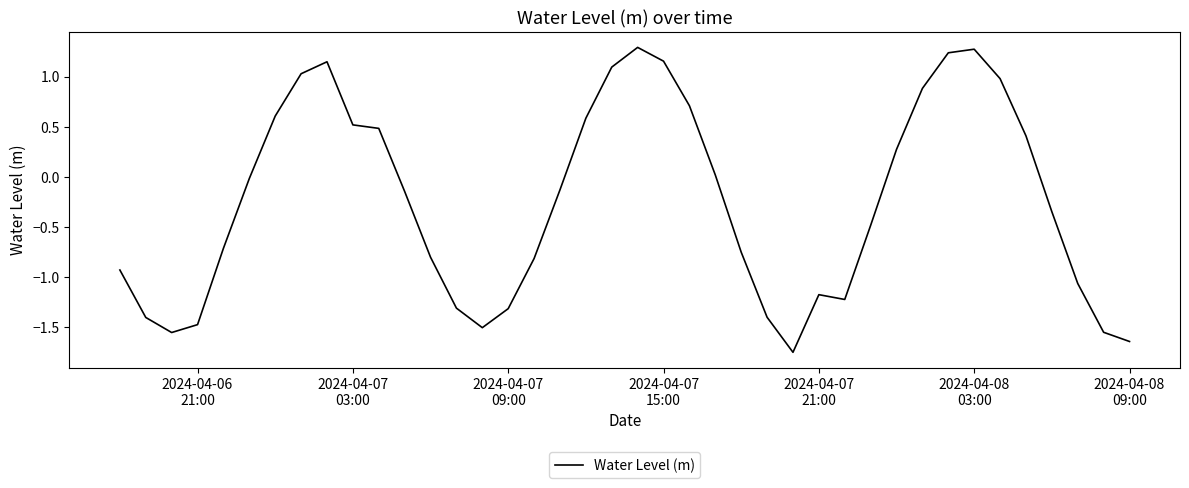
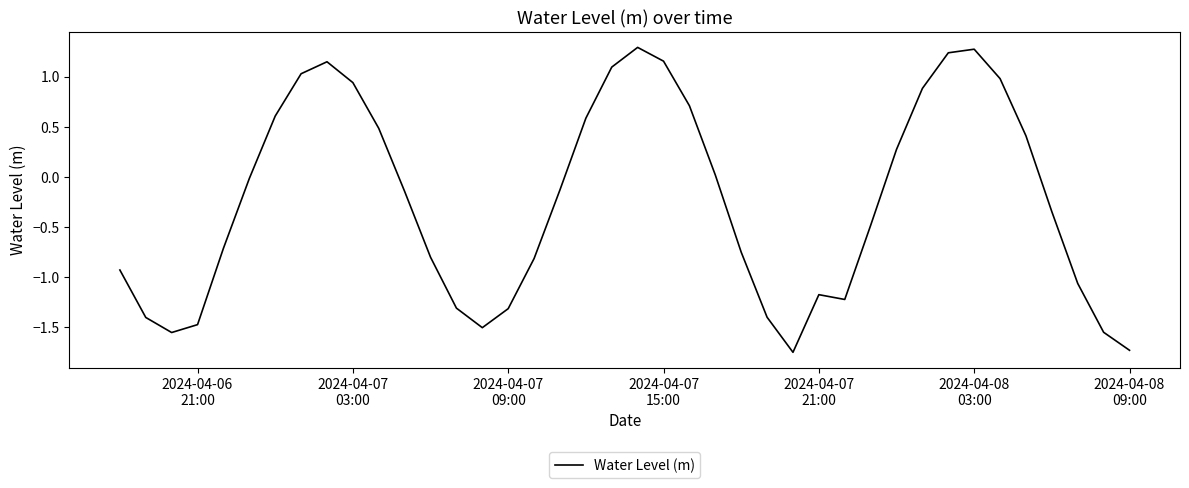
2024-04-07 03:00: 0.52 -> 0.94
2024-04-08 09:00: -1.64 -> -1.73
